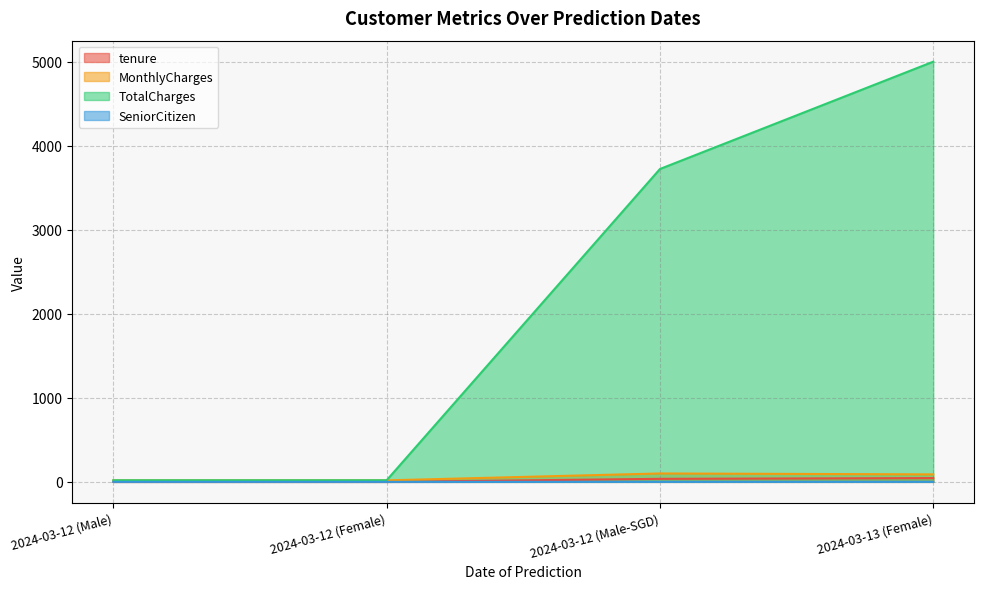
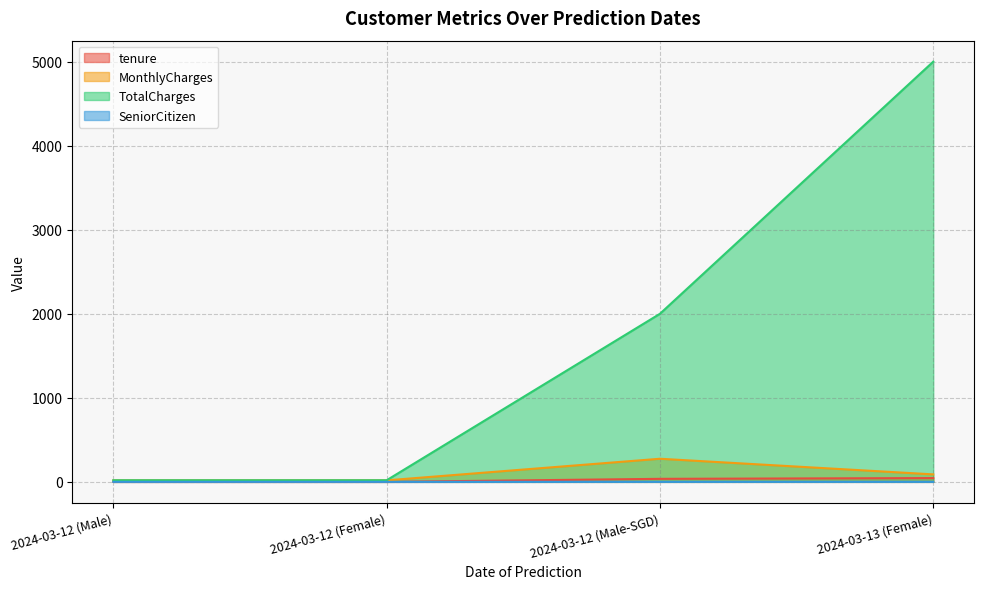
MonthlyCharges, 2024-03-12 (Male-SGD): 100 -> 300
TotalCharges, 2024-03-12 (Male-SGD): 3700 -> 2000
